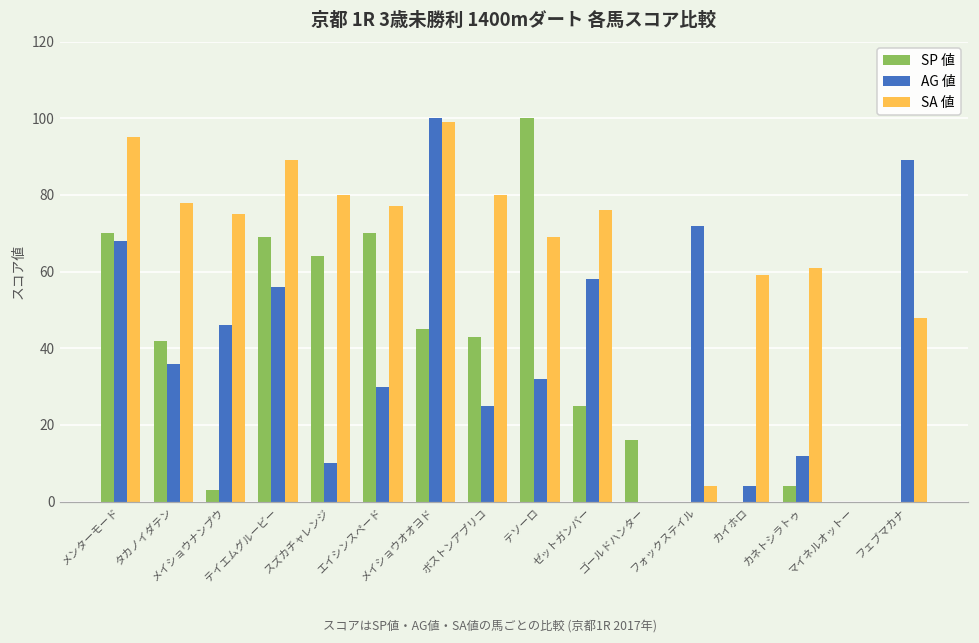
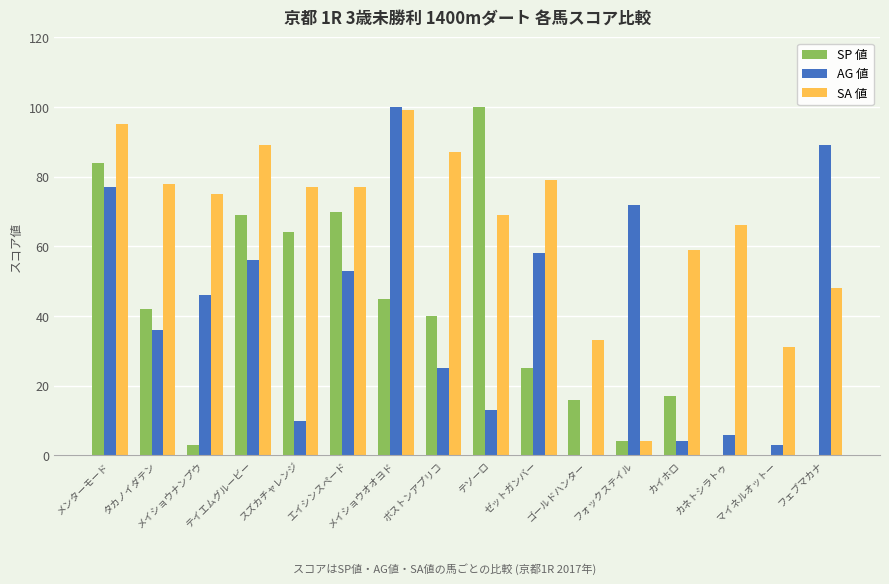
SP 値, メンターモード: 70 -> 84
AG 値, メンターモード: 68 -> 77
SA 値, スズカチャレンジ: 80 -> 77
AG 値, エイシンスペード: 30 -> 53
SP 値, ボストンアプリコ: 43 -> 40
SA 値, ボストンアプリコ: 80 -> 87
AG 値, テソーロ: 32 -> 13
SA 値, ゼットガンバー: 76 -> 79
SA 値, ゴールドハンター: 0 -> 33
SP 値, フォックステイル: 0 -> 4
SP 値, カイホロ: 0 -> 17
SP 値, カネトシラトゥ: 4 -> 0
AG 値, カネトシラトゥ: 12 -> 6
SA 値, カネトシラトゥ: 61 -> 66
AG 値, マイネルオットー: 0 -> 3
SA 値, マイネルオットー: 0 -> 31
